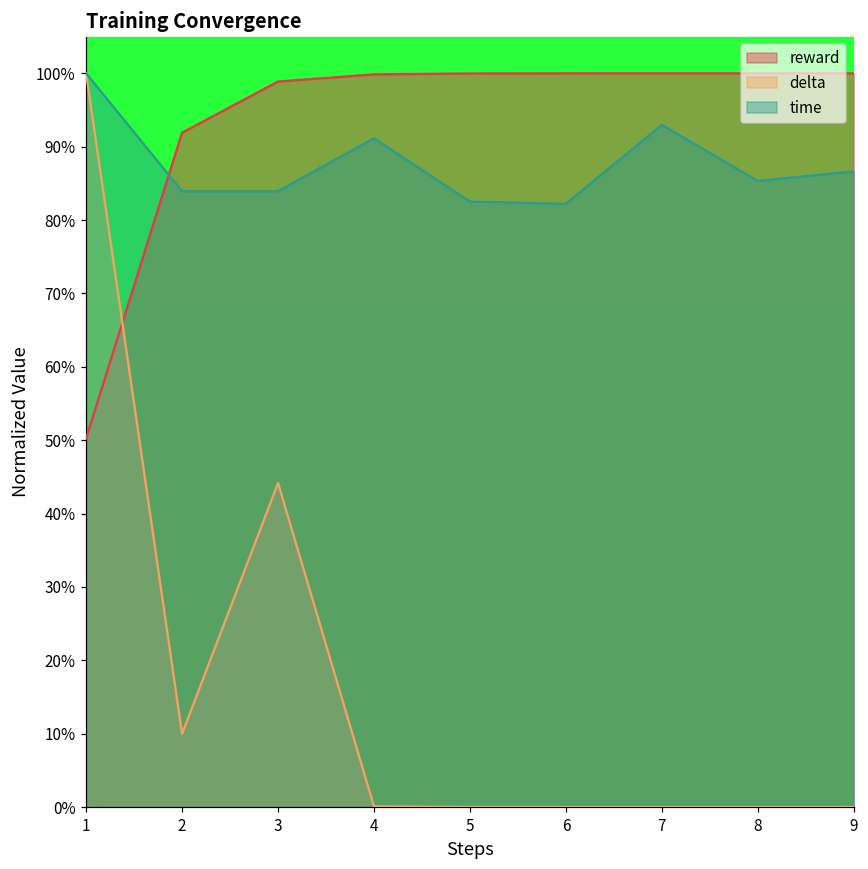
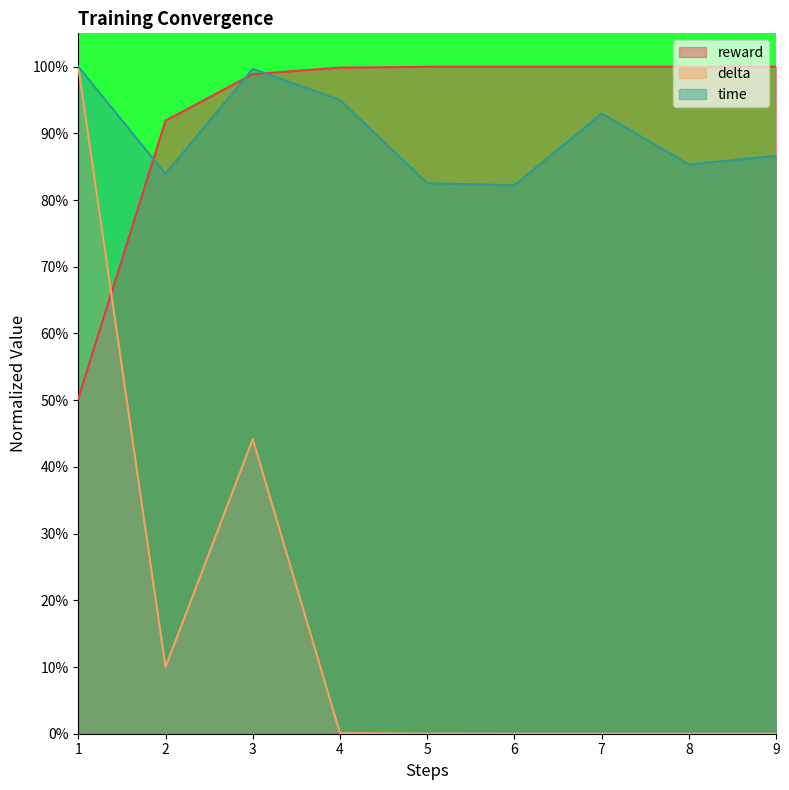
time, 3: 84% -> 100%
time, 4: 91% -> 95%
